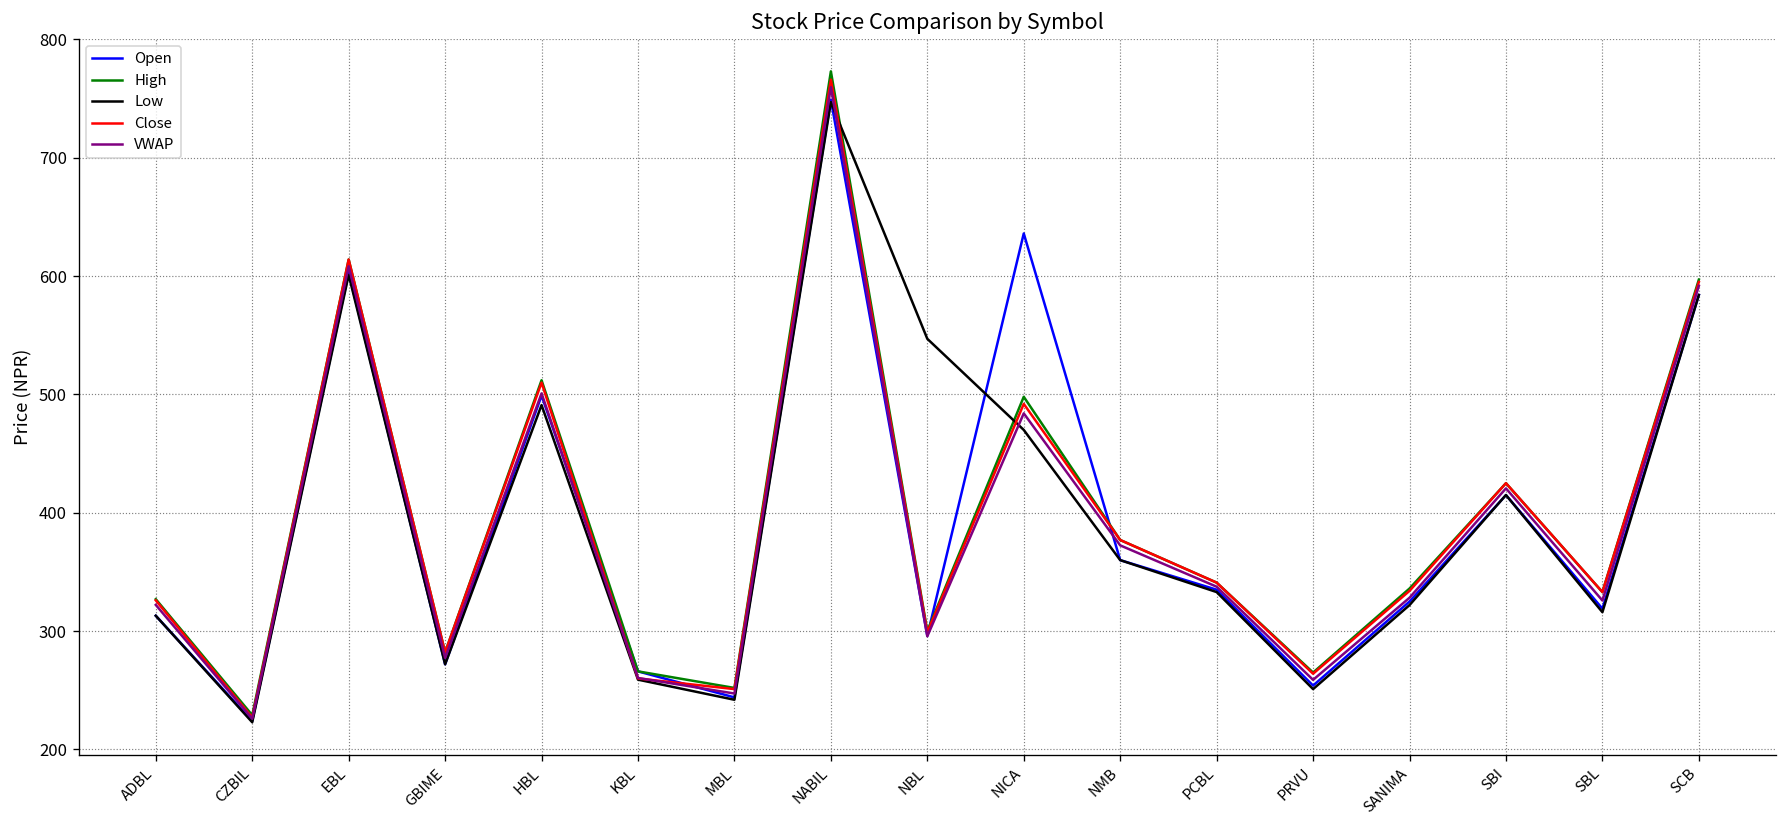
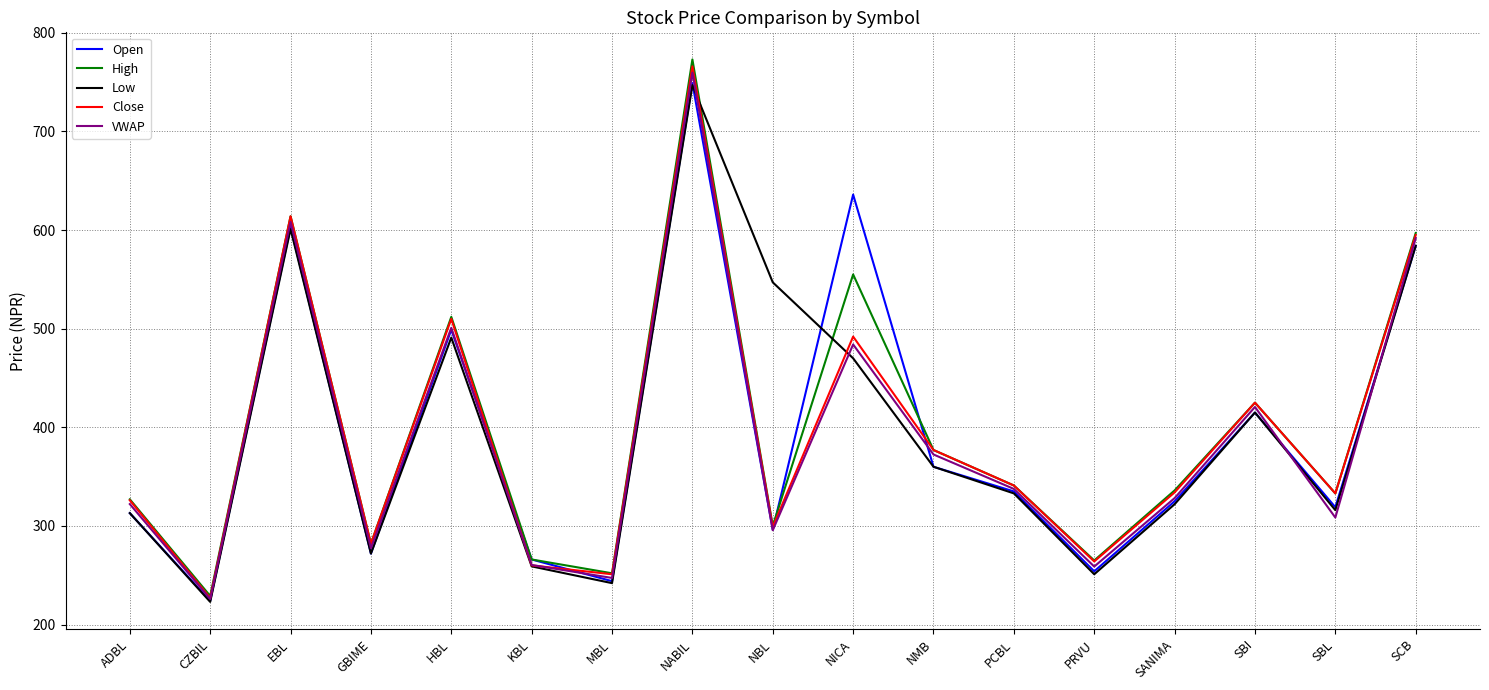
High, NICA: 500 -> 560
VWAP, SBL: 330 -> 310
